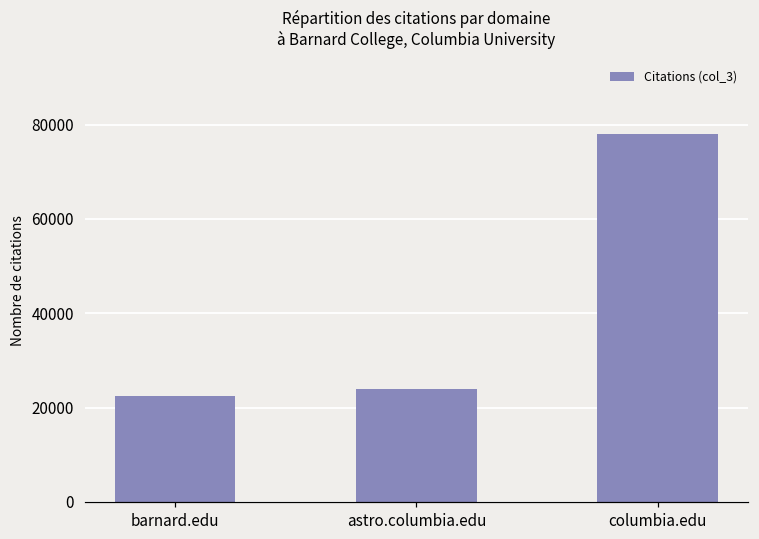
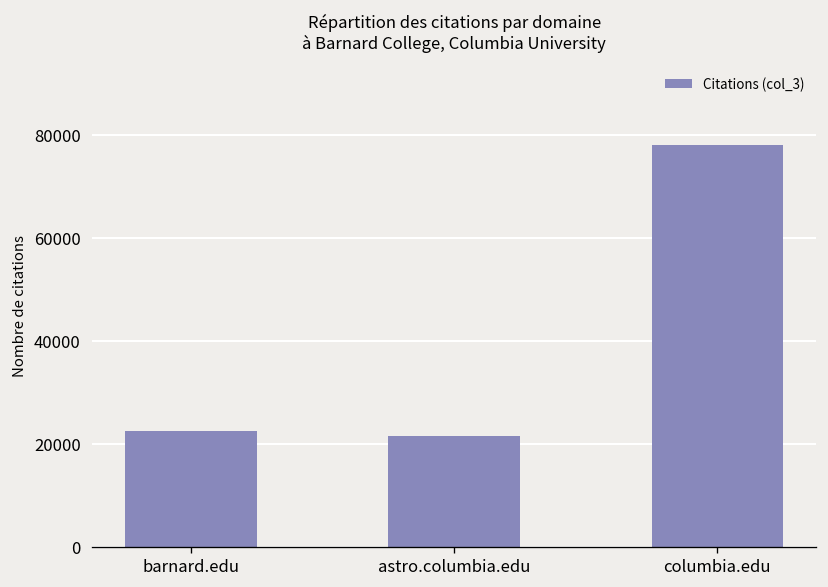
astro.columbia.edu: 24000 -> 21000
